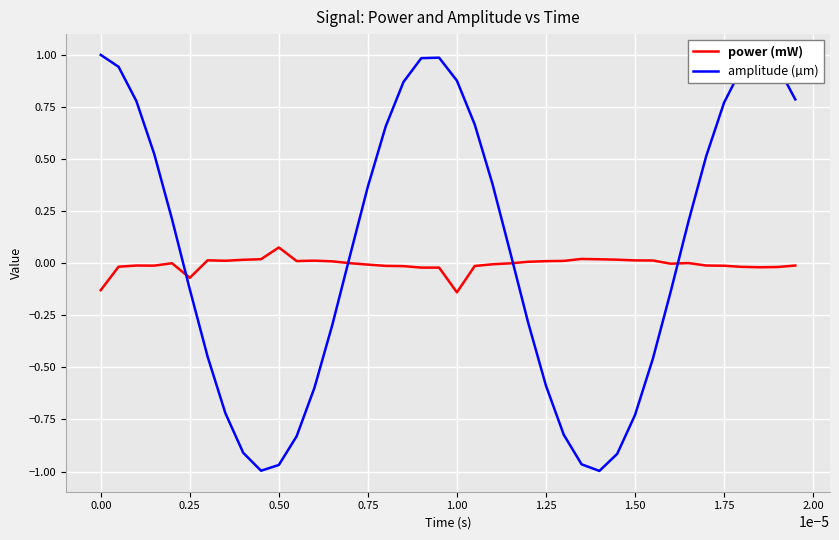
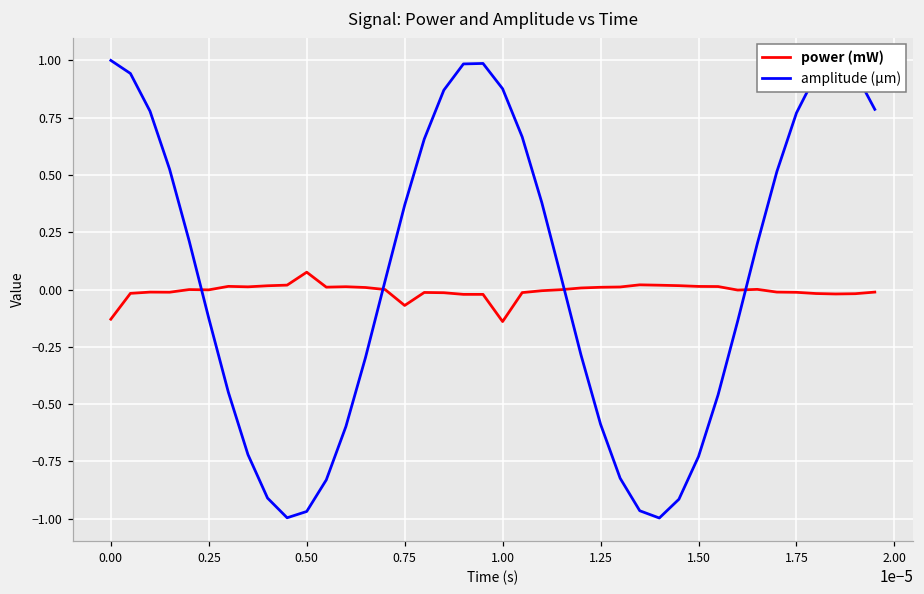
power (mW), 0.25: -0.07 -> 0.00
power (mW), 0.75: -0.01 -> -0.07
